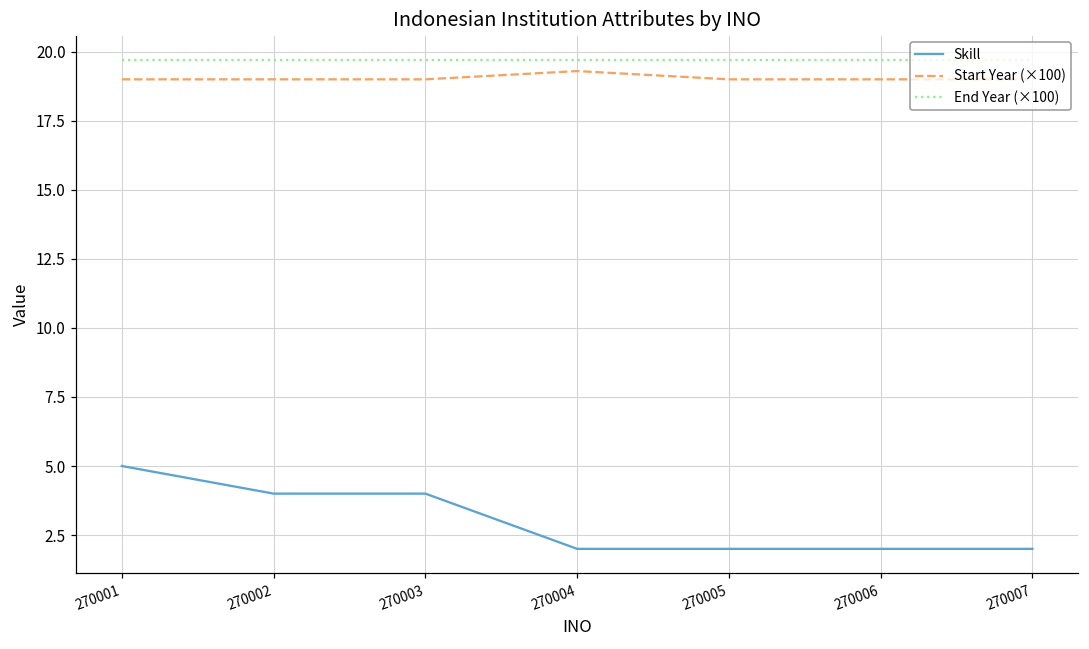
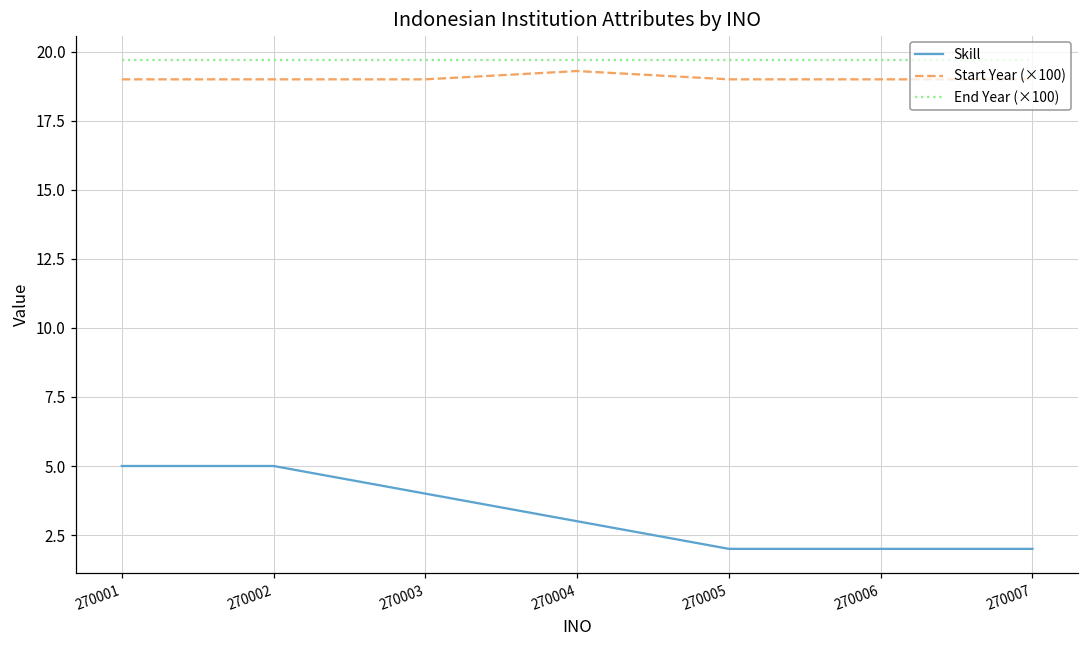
Skill, 270002: 4 -> 5
Skill, 270004: 2 -> 3
